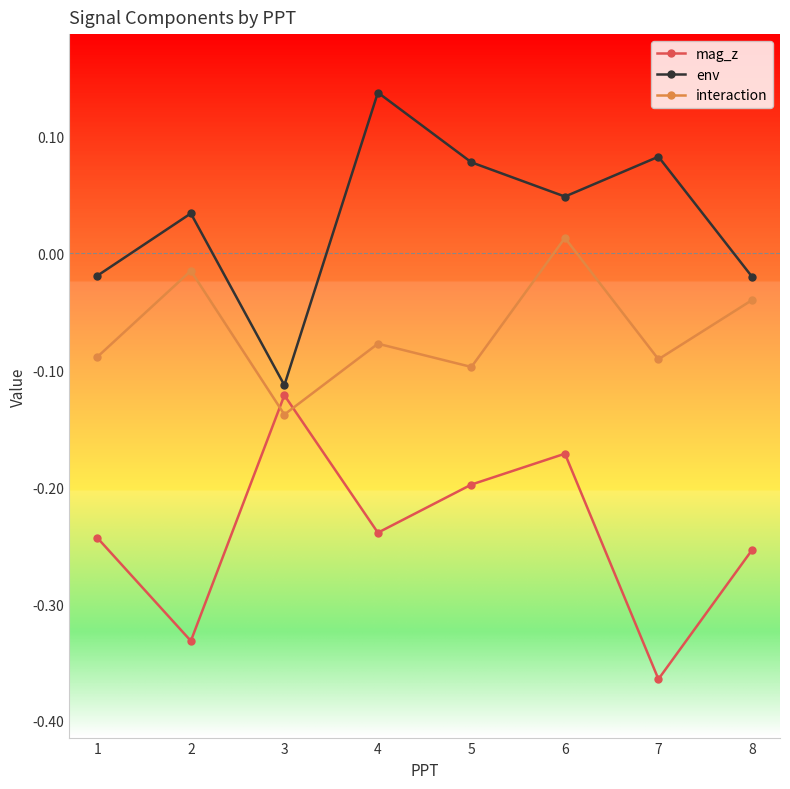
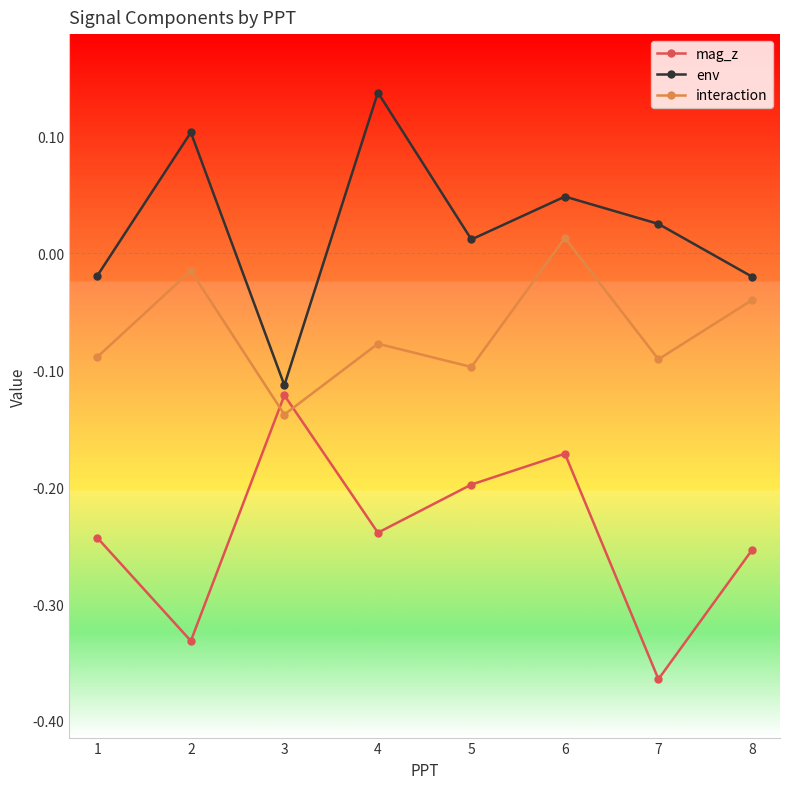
env, 2: 0.034 -> 0.104
env, 5: 0.078 -> 0.012
env, 7: 0.083 -> 0.025
